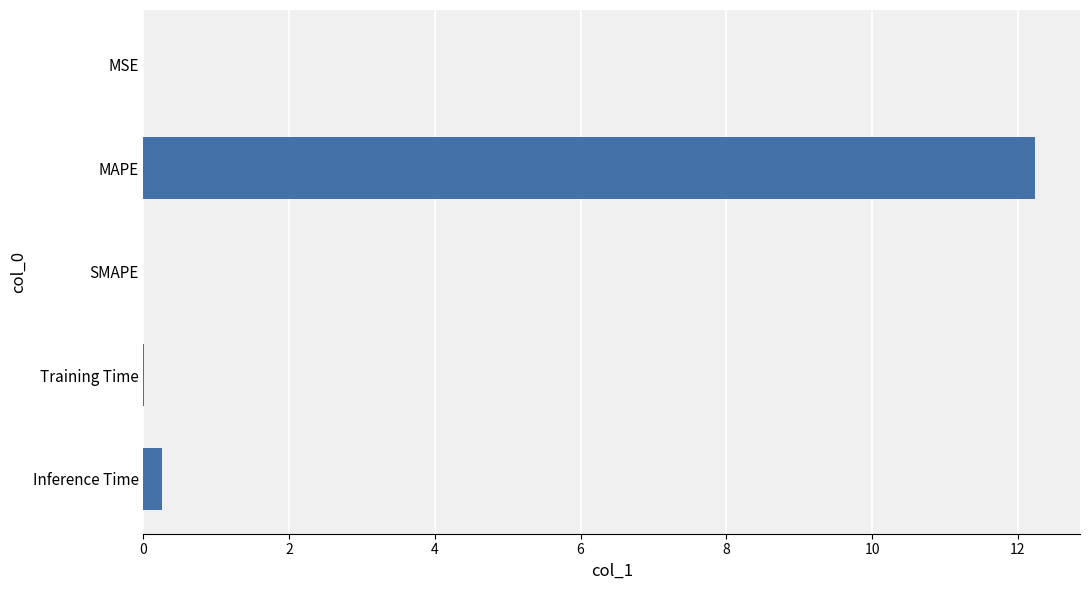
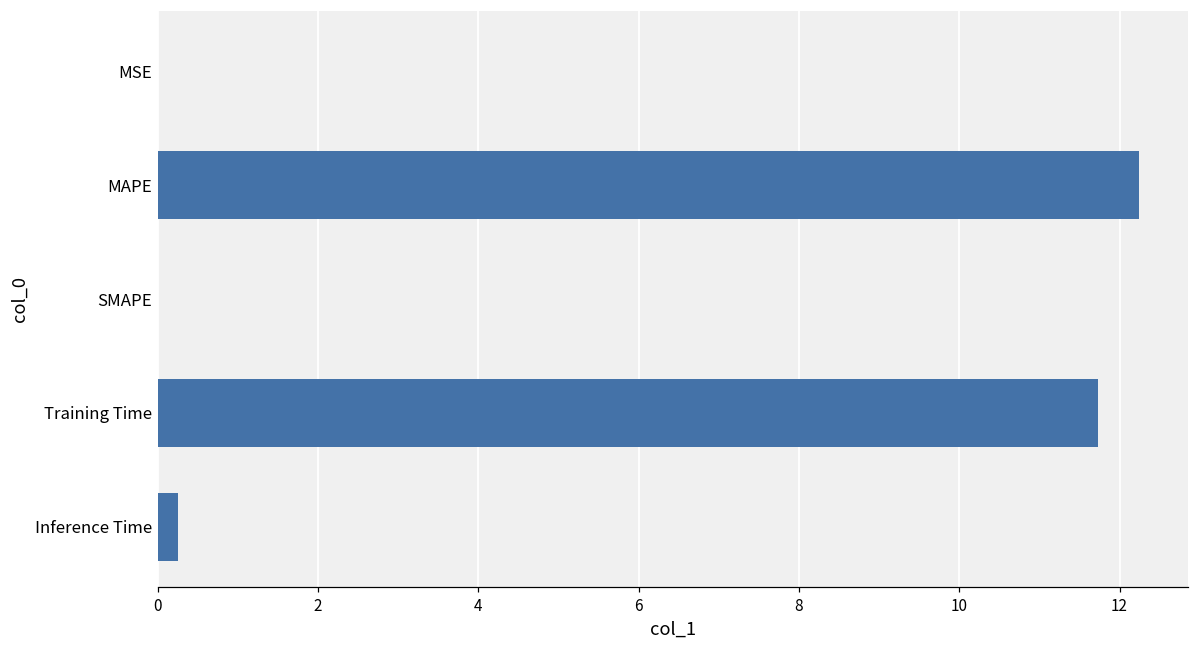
Training Time: 0.0 -> 11.7
